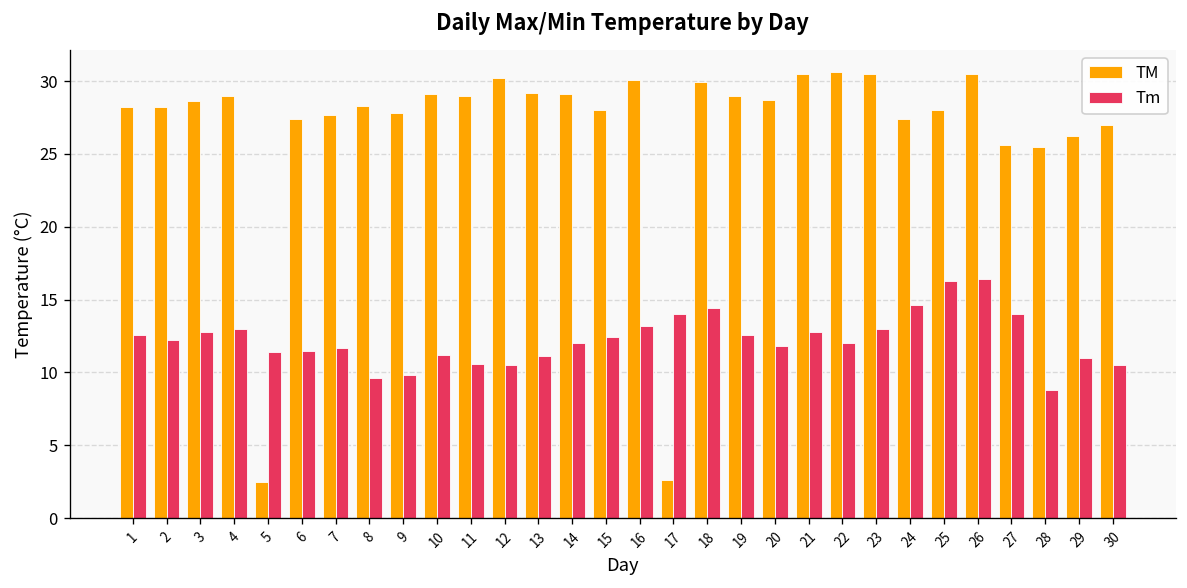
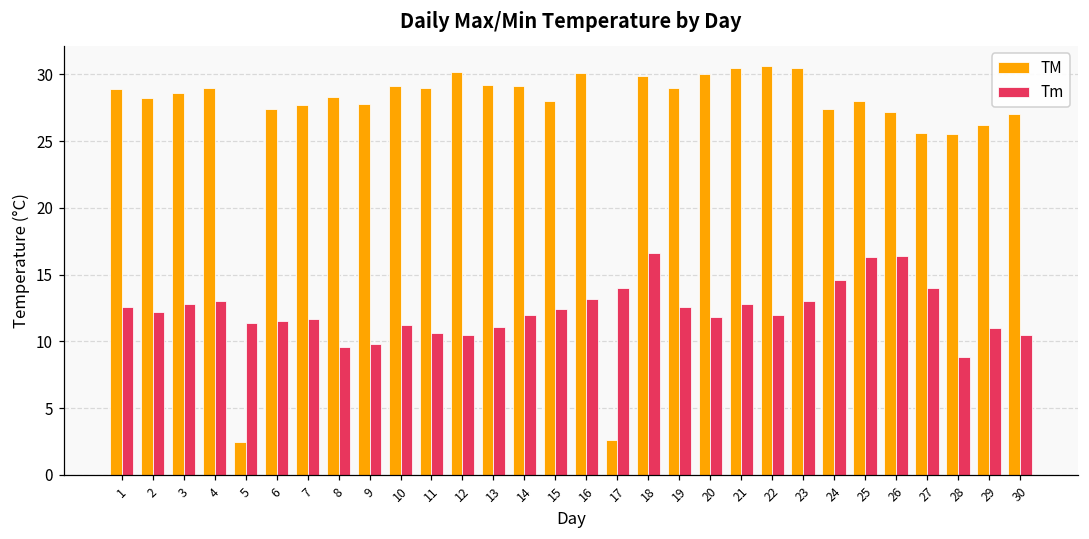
TM, 1: 28.2 -> 28.9
Tm, 18: 14.4 -> 16.6
TM, 20: 28.7 -> 30.0
TM, 26: 30.5 -> 27.2
